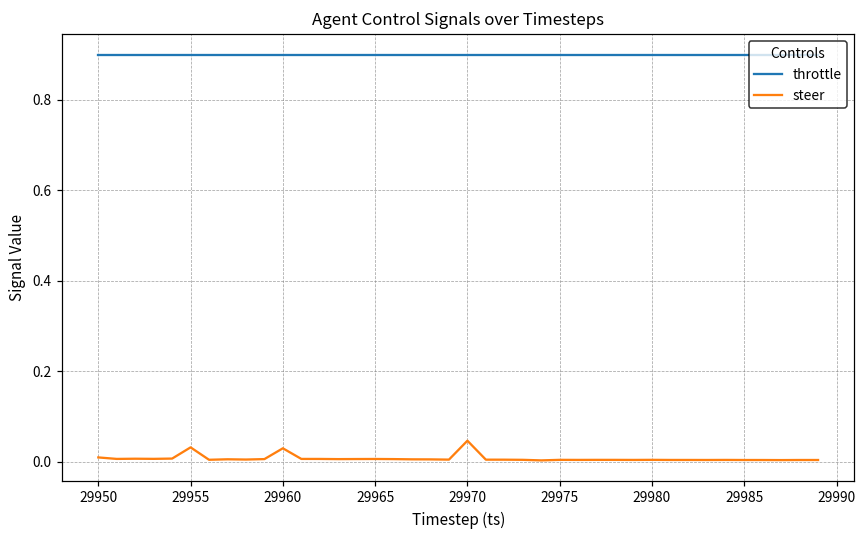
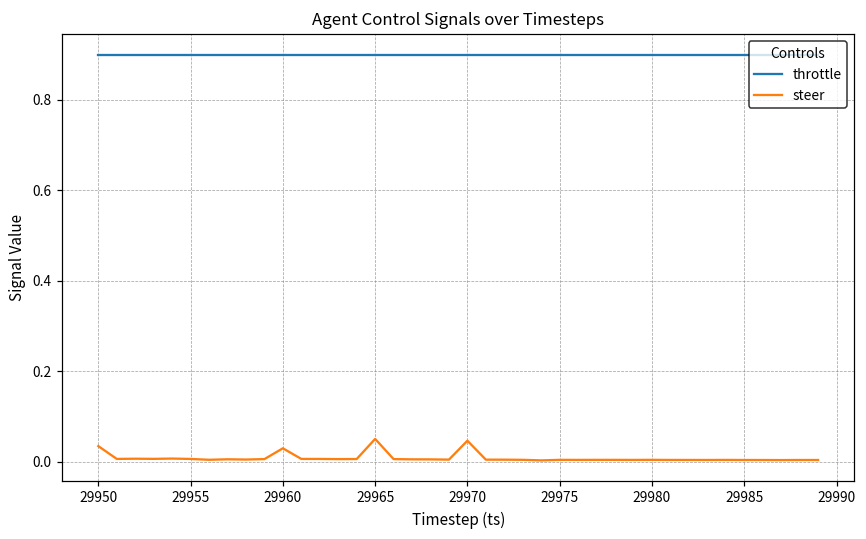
steer, 29950: 0.01 -> 0.03
steer, 29955: 0.03 -> 0.01
steer, 29965: 0.01 -> 0.05
